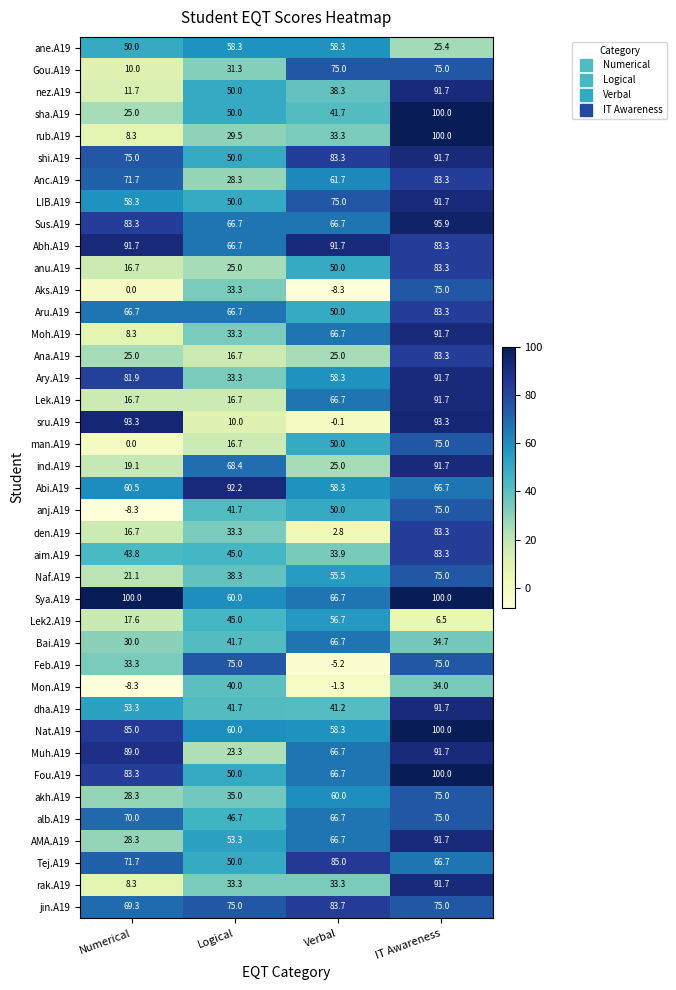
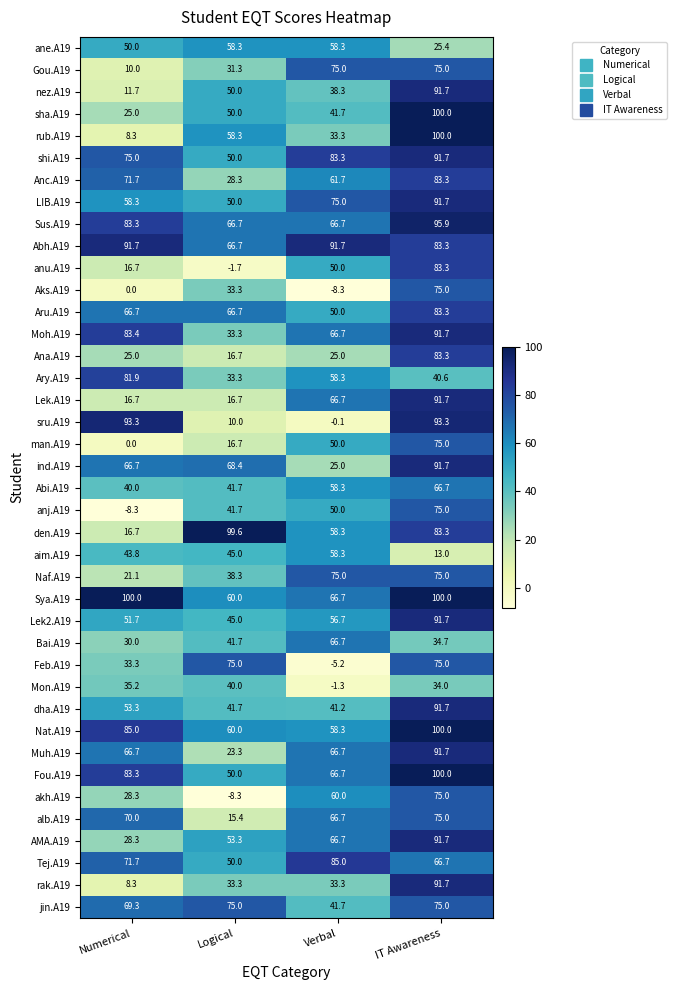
rub.A19, Logical: 29.5 -> 58.3
anu.A19, Logical: 25.0 -> -1.7
Moh.A19, Numerical: 8.3 -> 83.4
Ary.A19, IT Awareness: 91.7 -> 40.6
ind.A19, Numerical: 19.1 -> 66.7
Abi.A19, Numerical: 60.5 -> 40.0
Abi.A19, Logical: 92.2 -> 41.7
den.A19, Logical: 33.3 -> 99.6
den.A19, Verbal: 2.8 -> 58.3
aim.A19, Verbal: 33.9 -> 58.3
aim.A19, IT Awareness: 83.3 -> 13.0
Naf.A19, Verbal: 55.5 -> 75.0
Lek2.A19, Numerical: 17.6 -> 51.7
Lek2.A19, IT Awareness: 6.5 -> 91.7
Mon.A19, Numerical: -8.3 -> 35.2
Muh.A19, Numerical: 89.0 -> 66.7
akh.A19, Logical: 35.0 -> -8.3
alb.A19, Logical: 46.7 -> 15.4
jin.A19, Verbal: 83.7 -> 41.7
